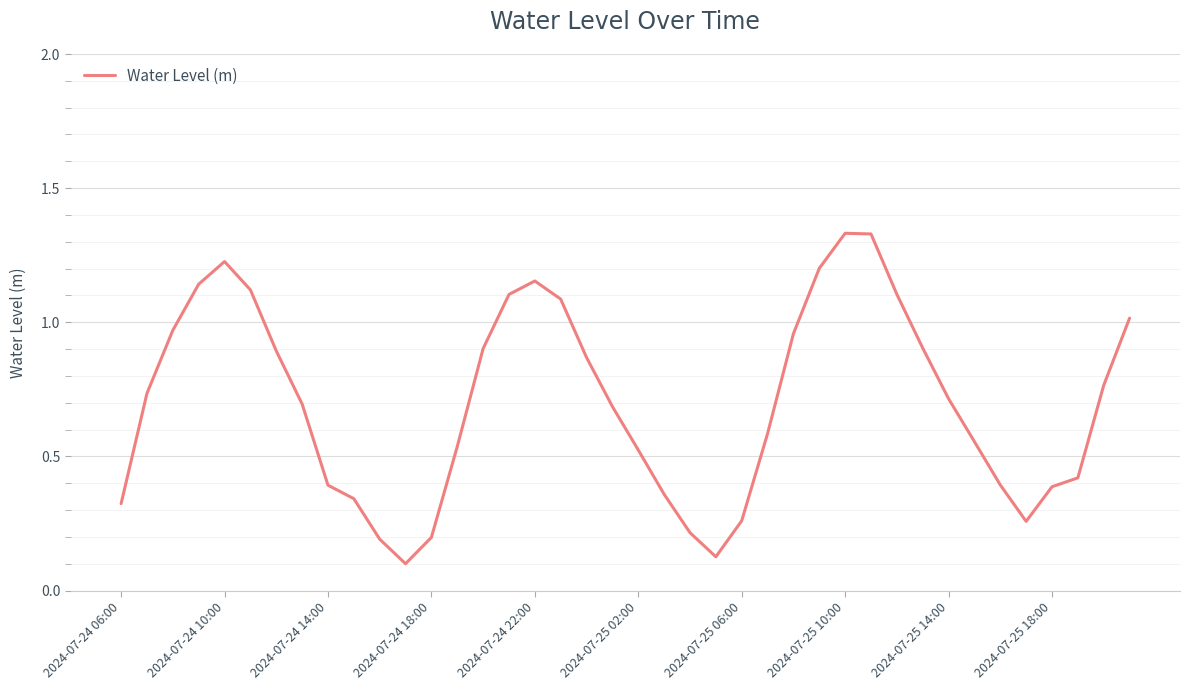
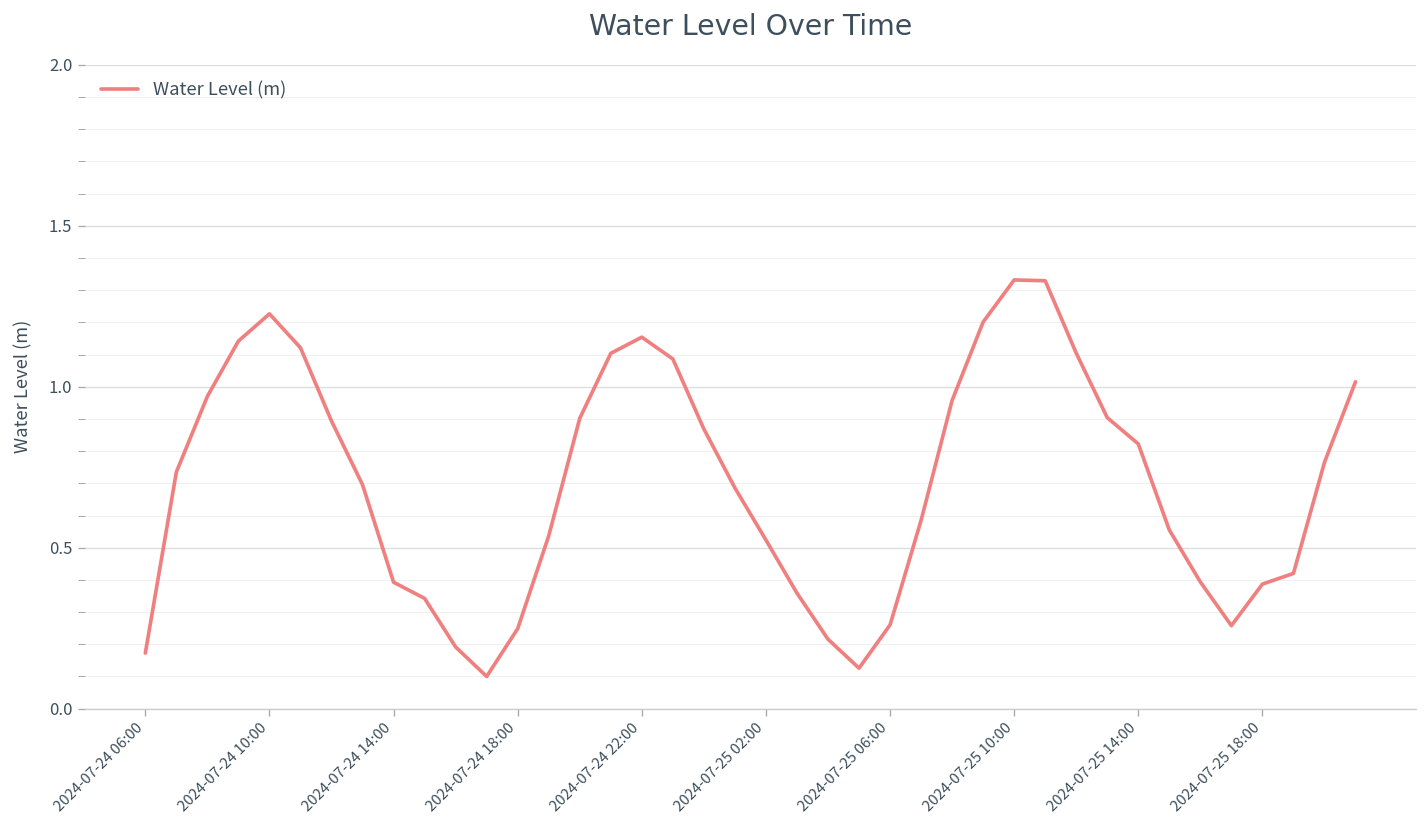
2024-07-24 06:00: 0.32 -> 0.17
2024-07-24 18:00: 0.20 -> 0.25
2024-07-25 14:00: 0.72 -> 0.82
